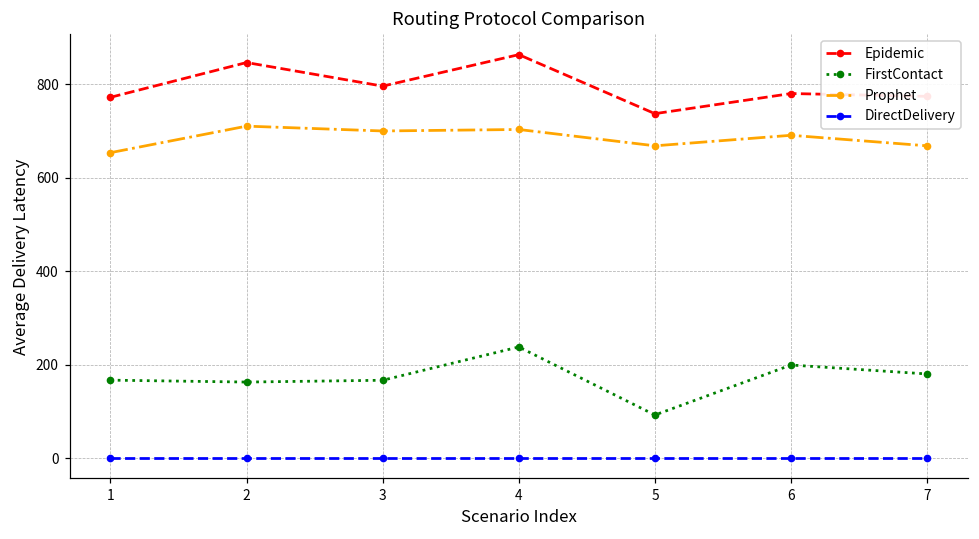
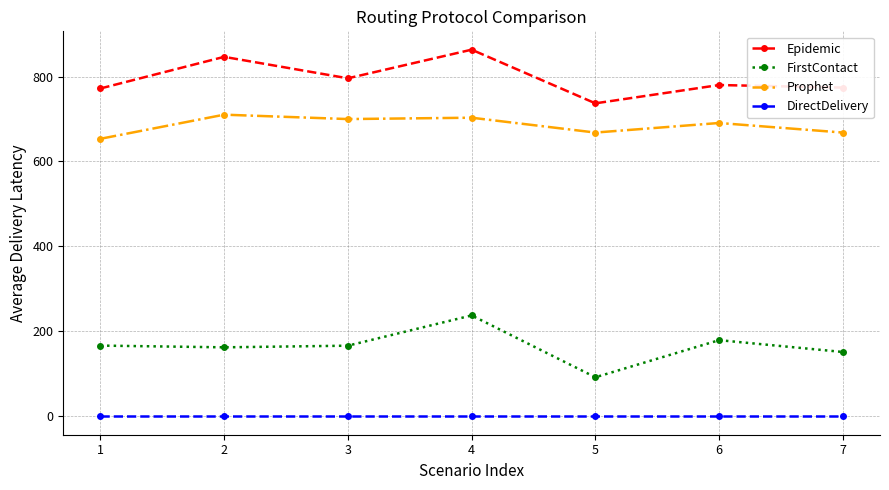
FirstContact, 6: 200 -> 180
FirstContact, 7: 180 -> 150
